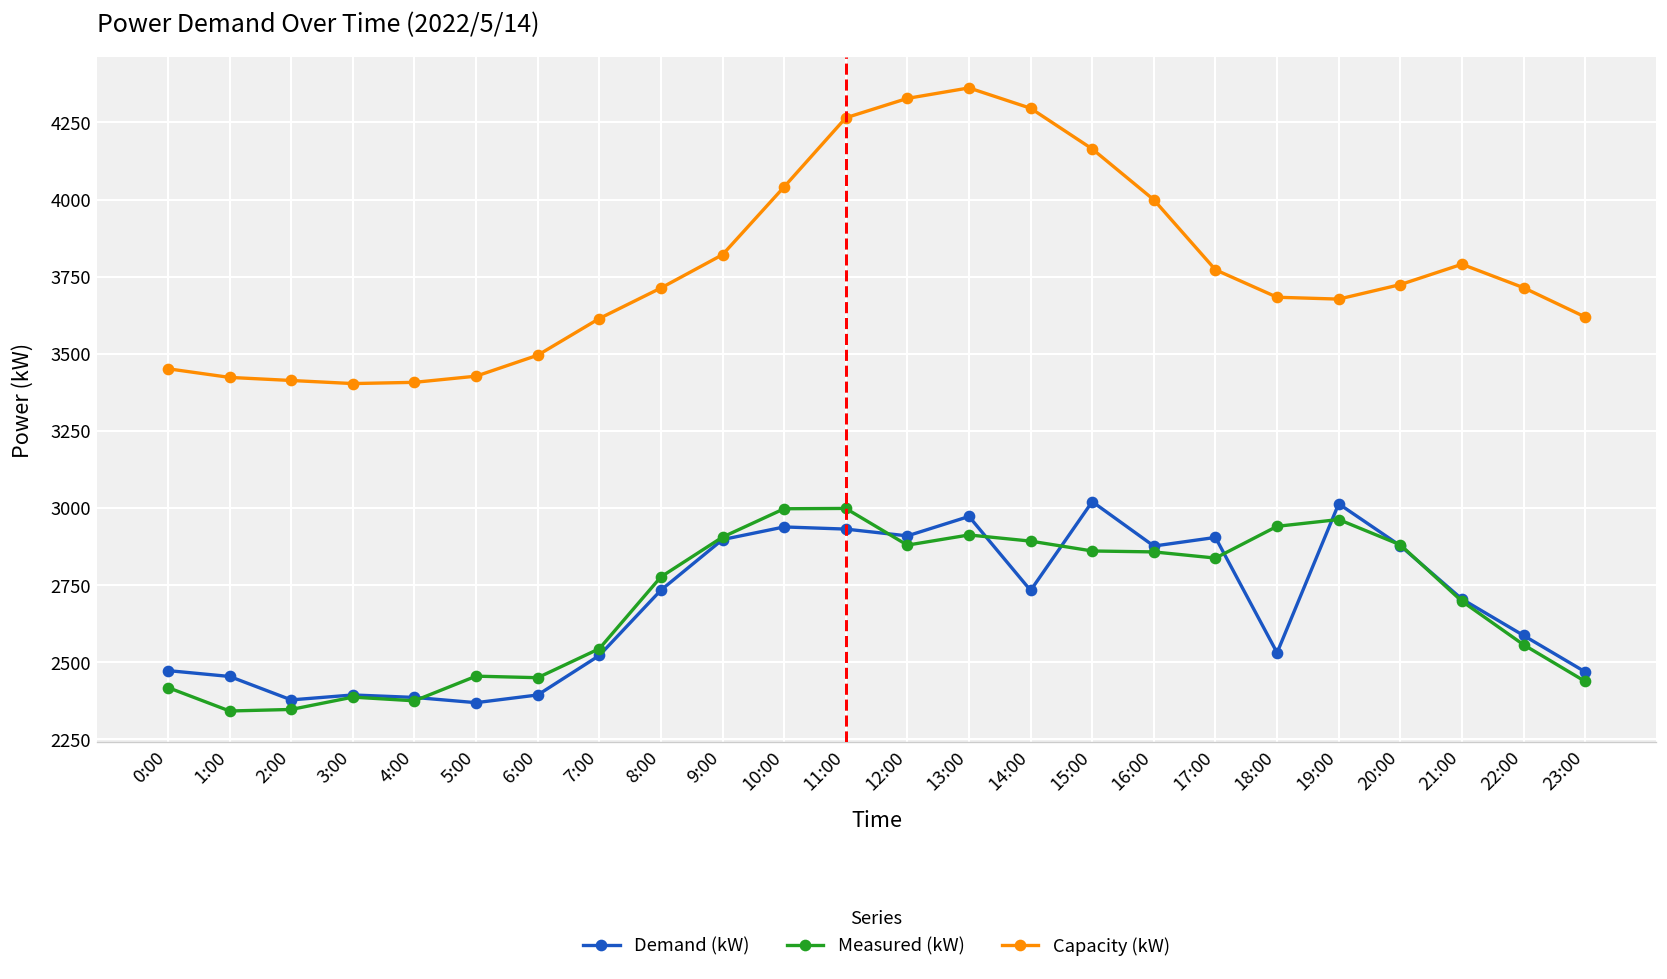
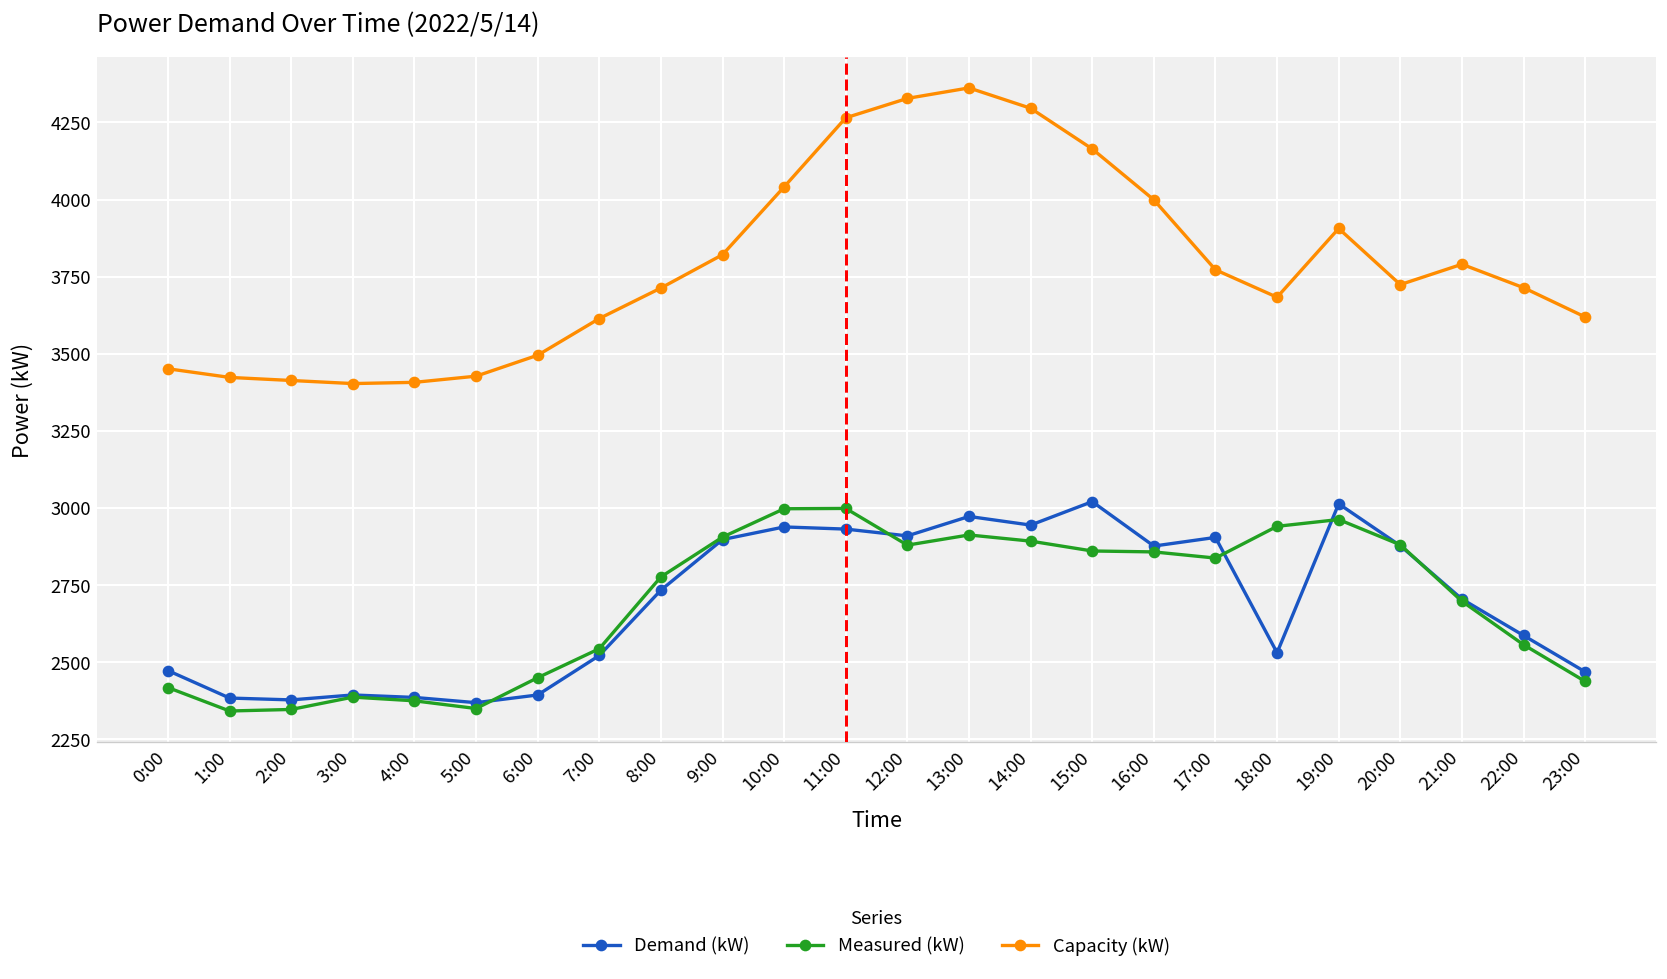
Demand (kW), 1:00: 2450 -> 2380
Measured (kW), 5:00: 2450 -> 2350
Demand (kW), 14:00: 2730 -> 2940
Capacity (kW), 19:00: 3680 -> 3910
